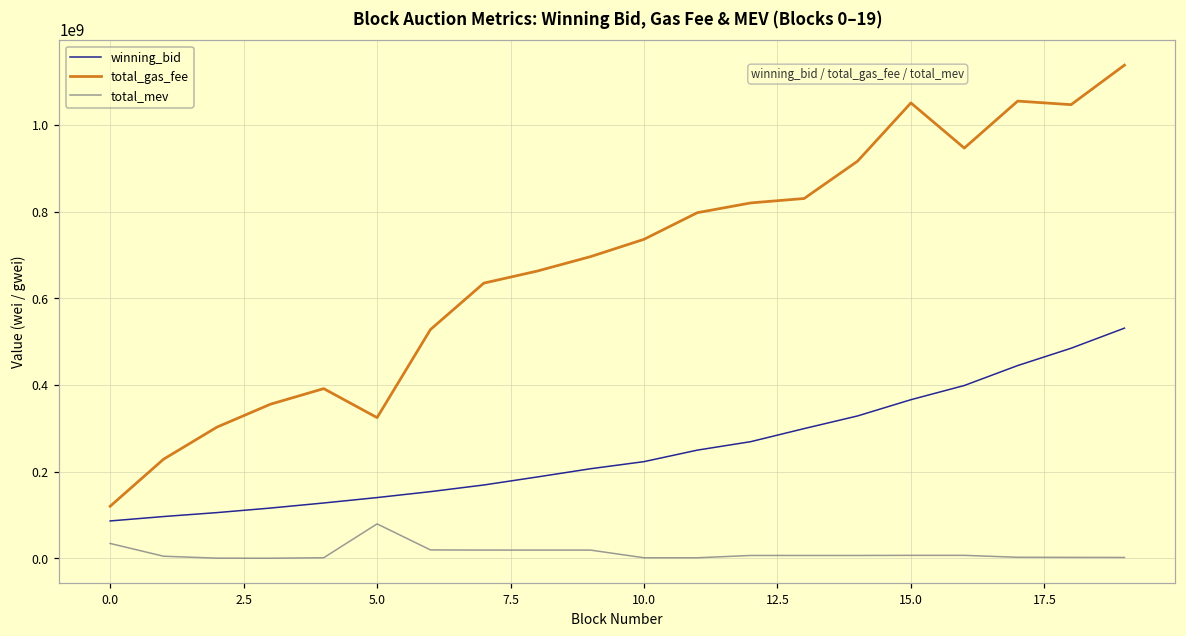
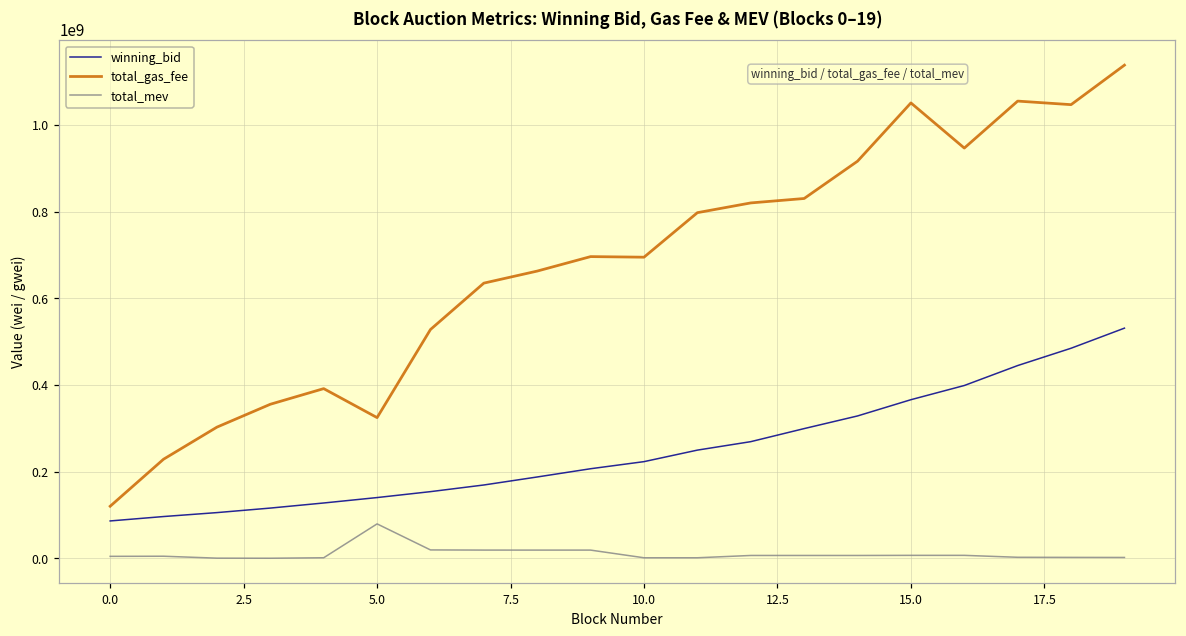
total_mev, 0.0: 30000000 -> 0
total_gas_fee, 10.0: 740000000 -> 700000000
